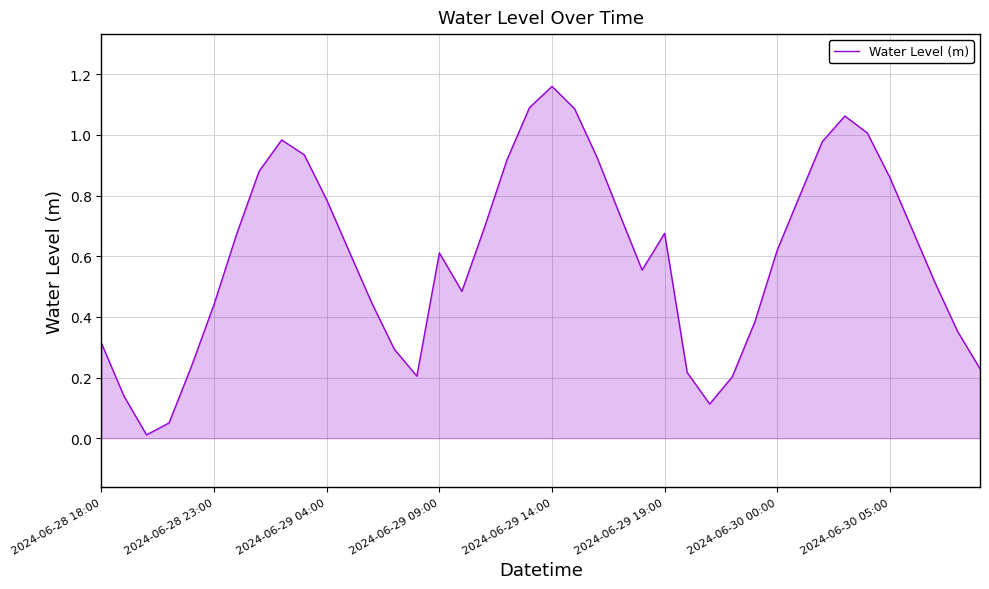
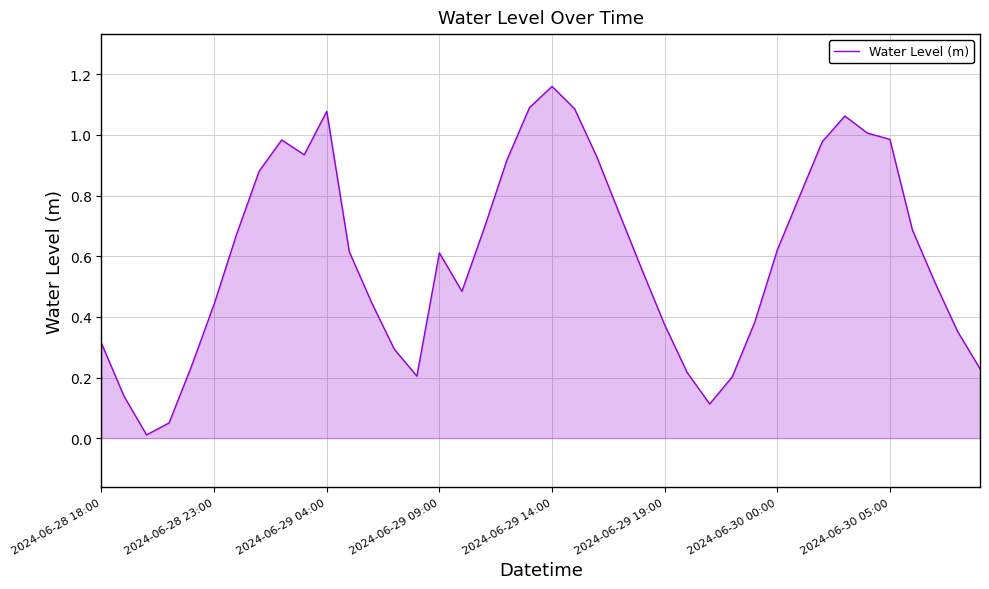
2024-06-29 04:00: 0.79 -> 1.08
2024-06-29 19:00: 0.68 -> 0.37
2024-06-30 05:00: 0.86 -> 0.99
